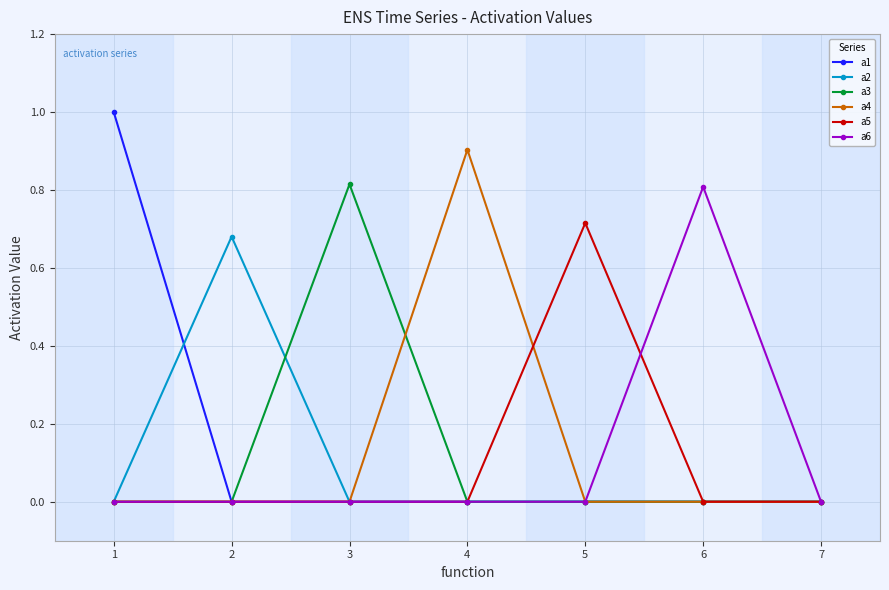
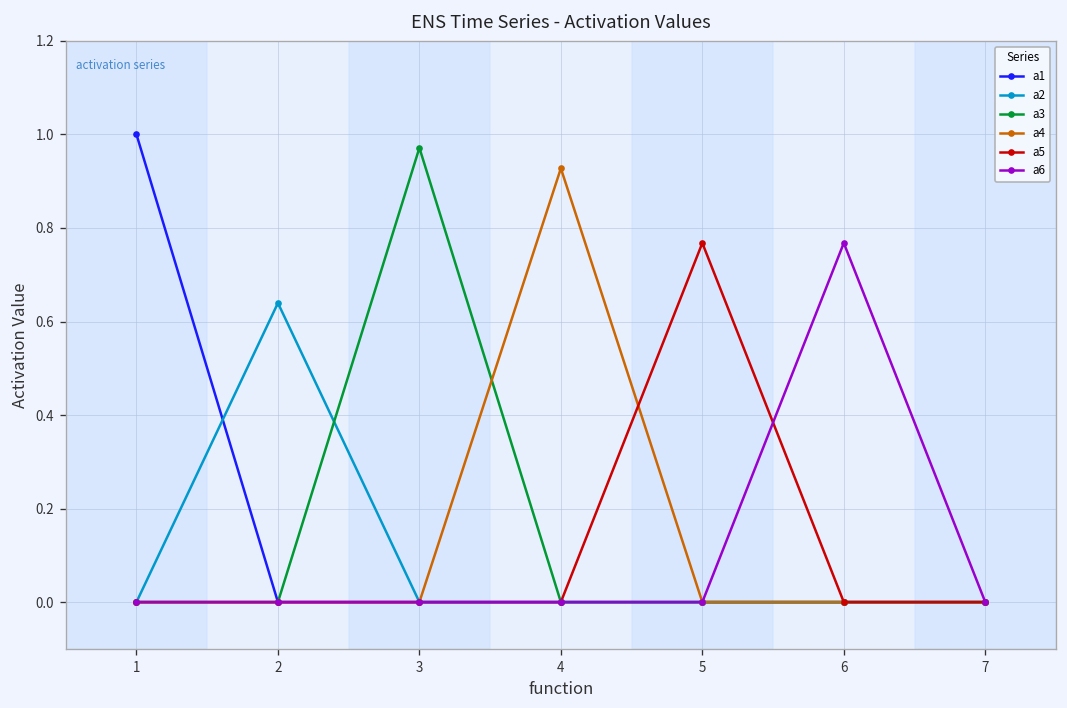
a2, 2: 0.68 -> 0.64
a3, 3: 0.81 -> 0.97
a4, 4: 0.90 -> 0.93
a5, 5: 0.72 -> 0.77
a6, 6: 0.81 -> 0.77
